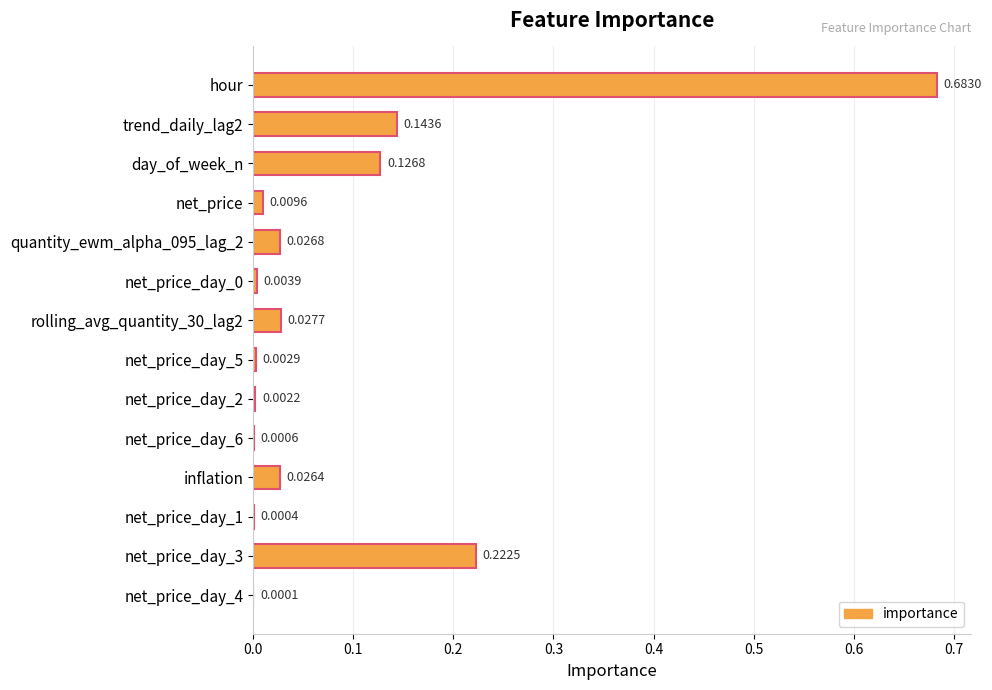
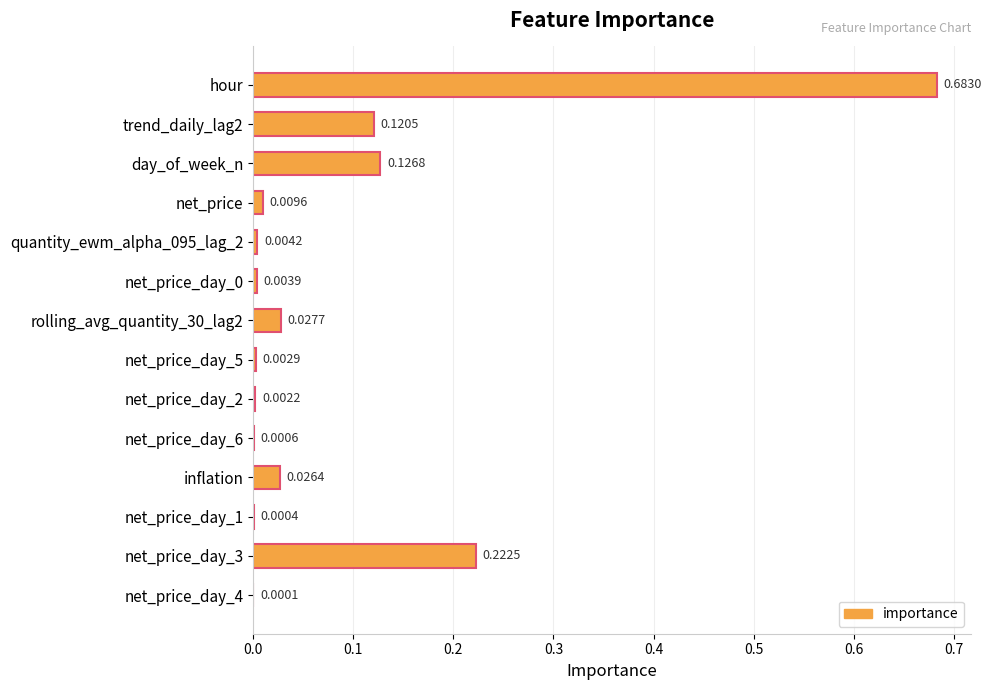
trend_daily_lag2: 0.1436 -> 0.1205
quantity_ewm_alpha_095_lag_2: 0.0268 -> 0.0042
